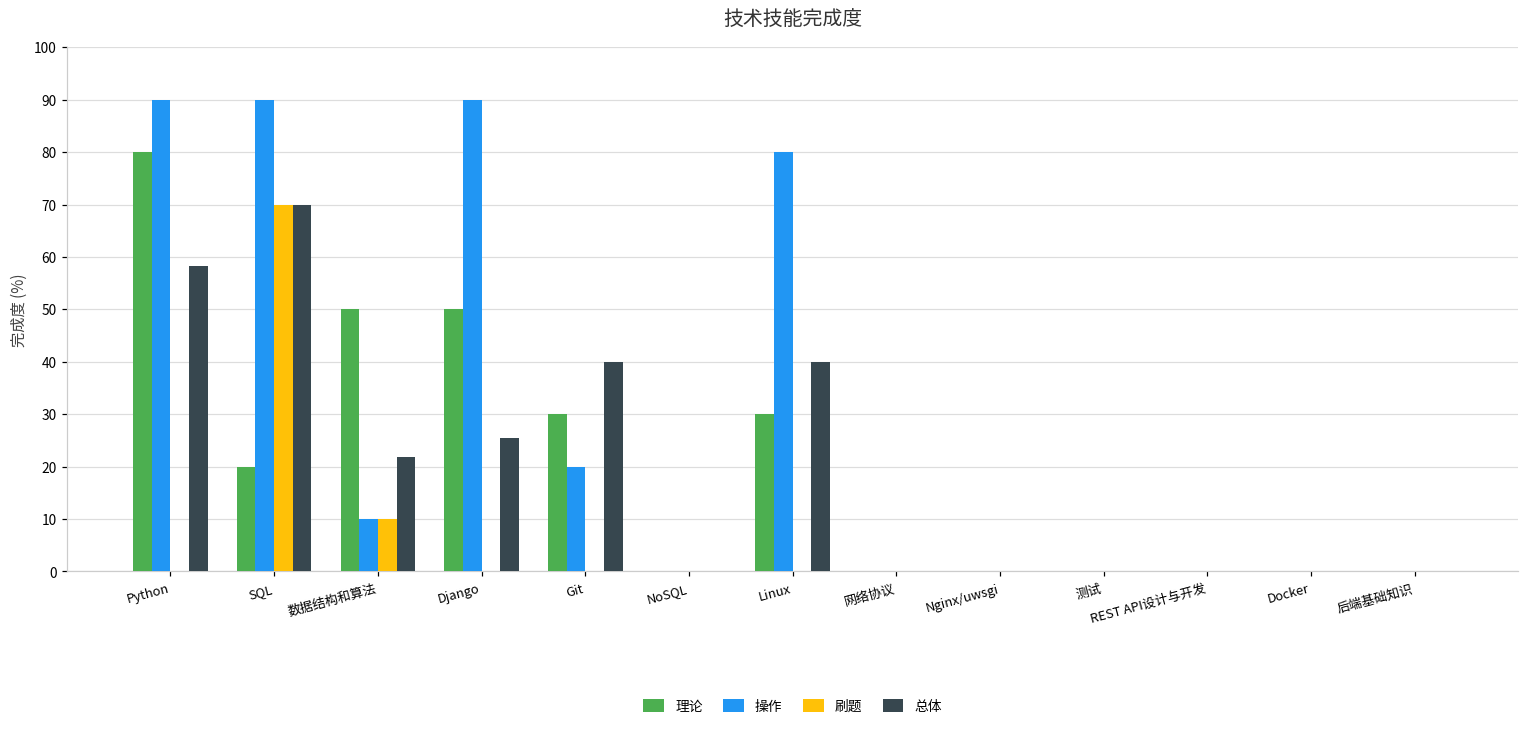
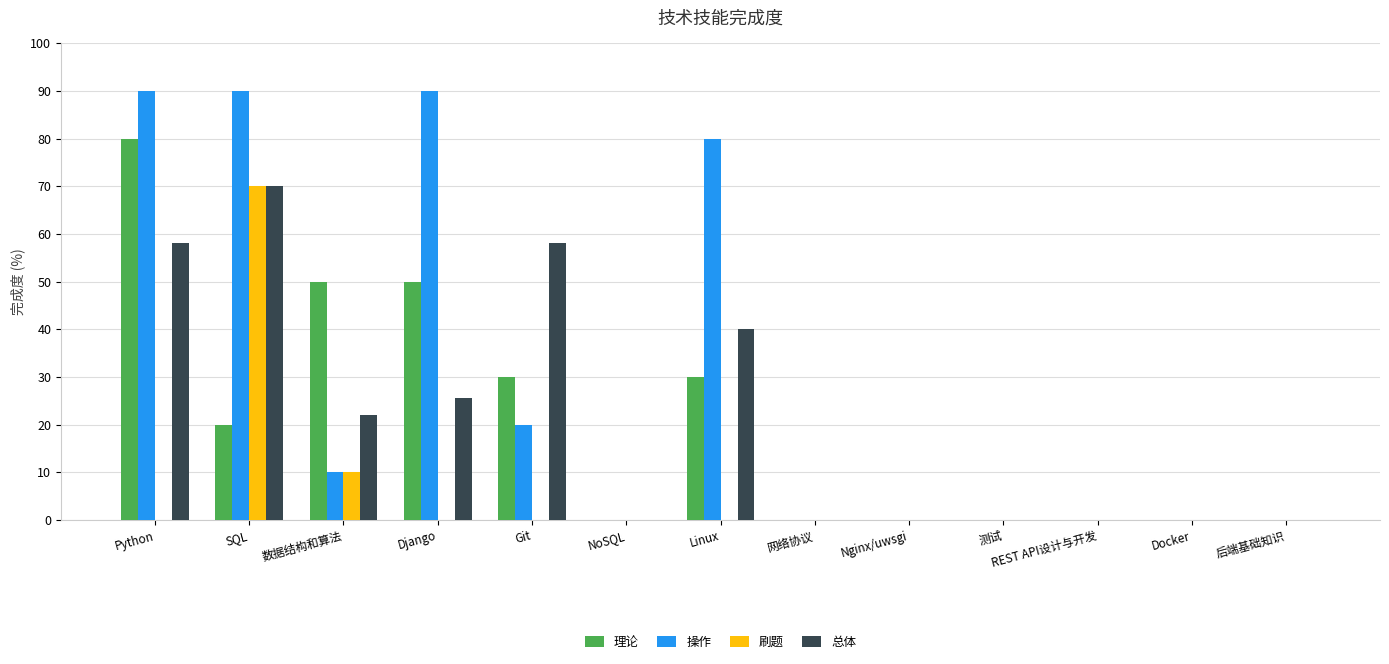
总体, Git: 40 -> 58
